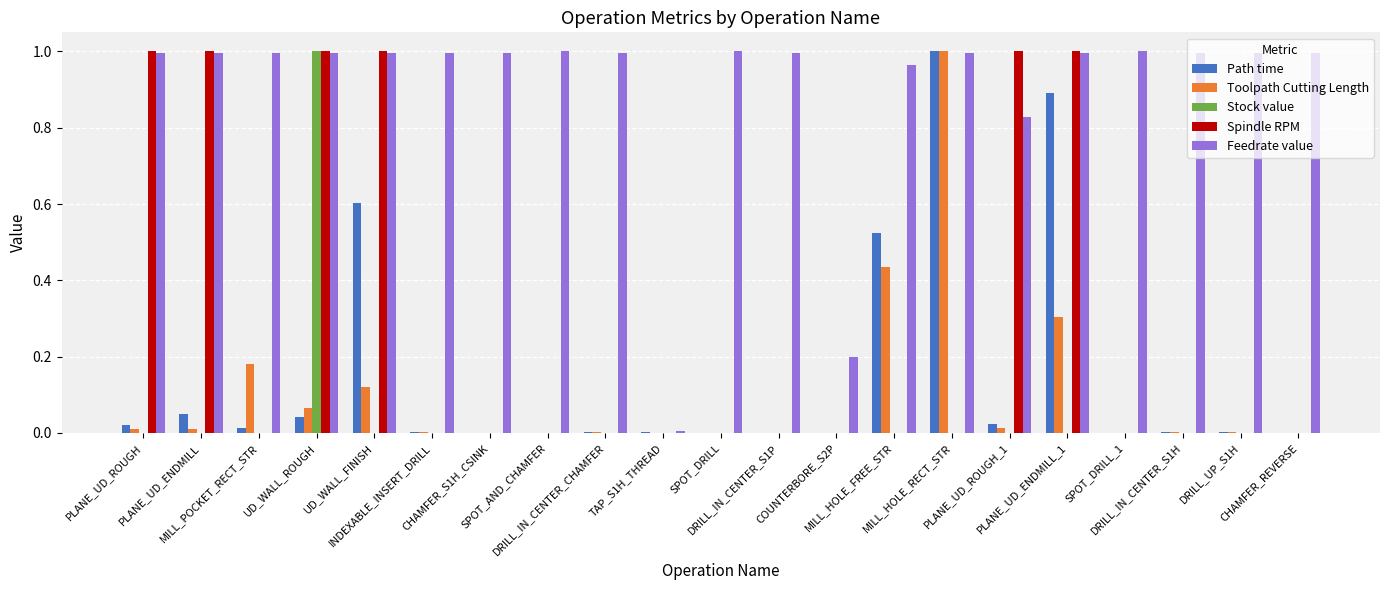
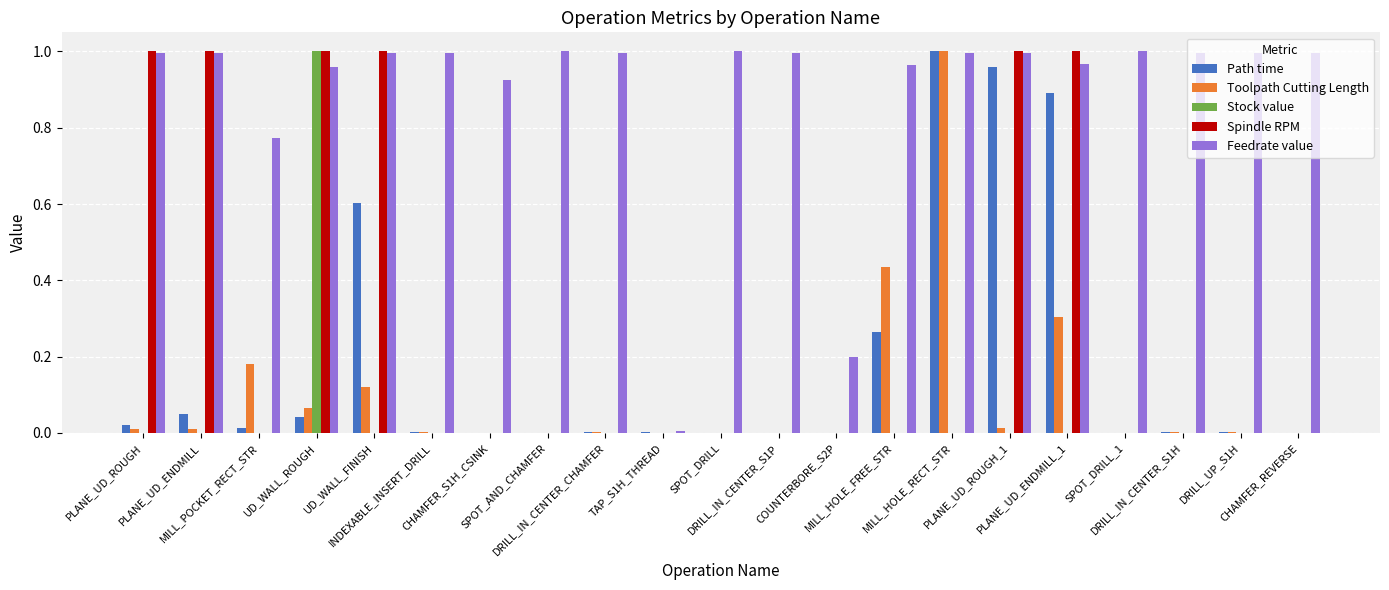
Feedrate value, MILL_POCKET_RECT_STR: 1.00 -> 0.77
Feedrate value, UD_WALL_ROUGH: 1.00 -> 0.96
Feedrate value, CHAMFER_S1H_CSINK: 1.00 -> 0.92
Path time, MILL_HOLE_FREE_STR: 0.52 -> 0.26
Path time, PLANE_UD_ROUGH_1: 0.02 -> 0.96
Feedrate value, PLANE_UD_ROUGH_1: 0.83 -> 1.00
Feedrate value, PLANE_UD_ENDMILL_1: 1.00 -> 0.97
